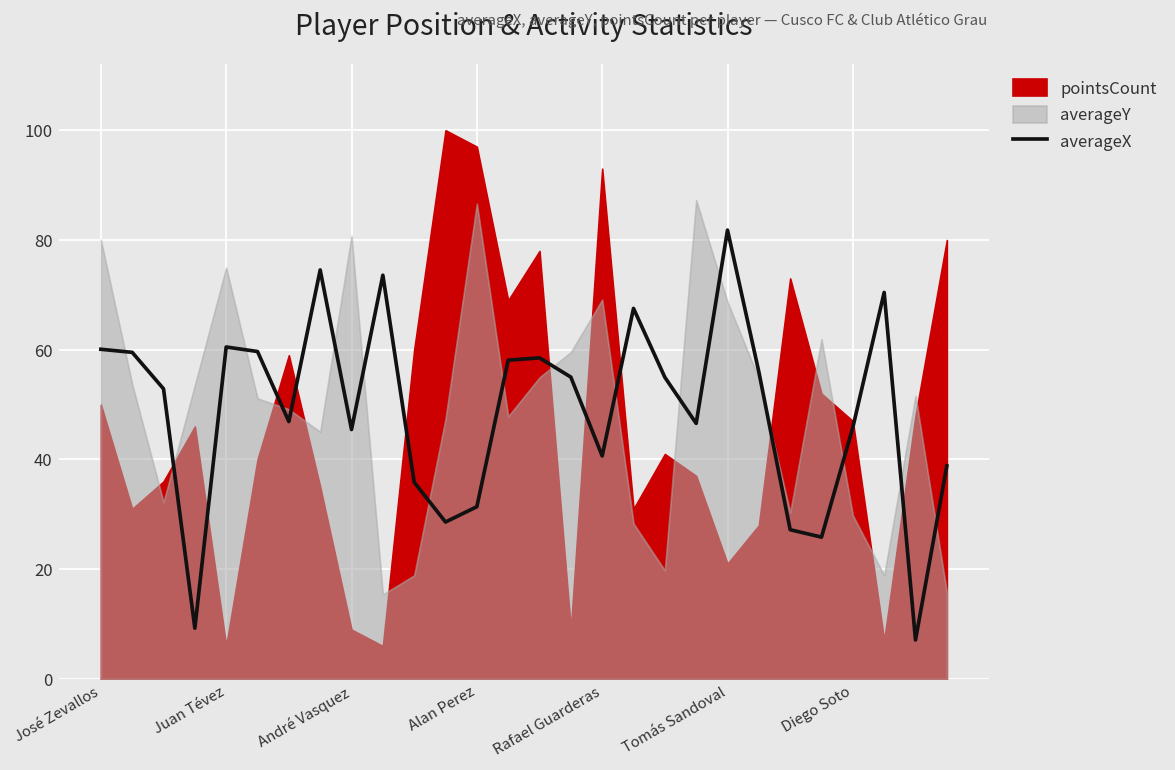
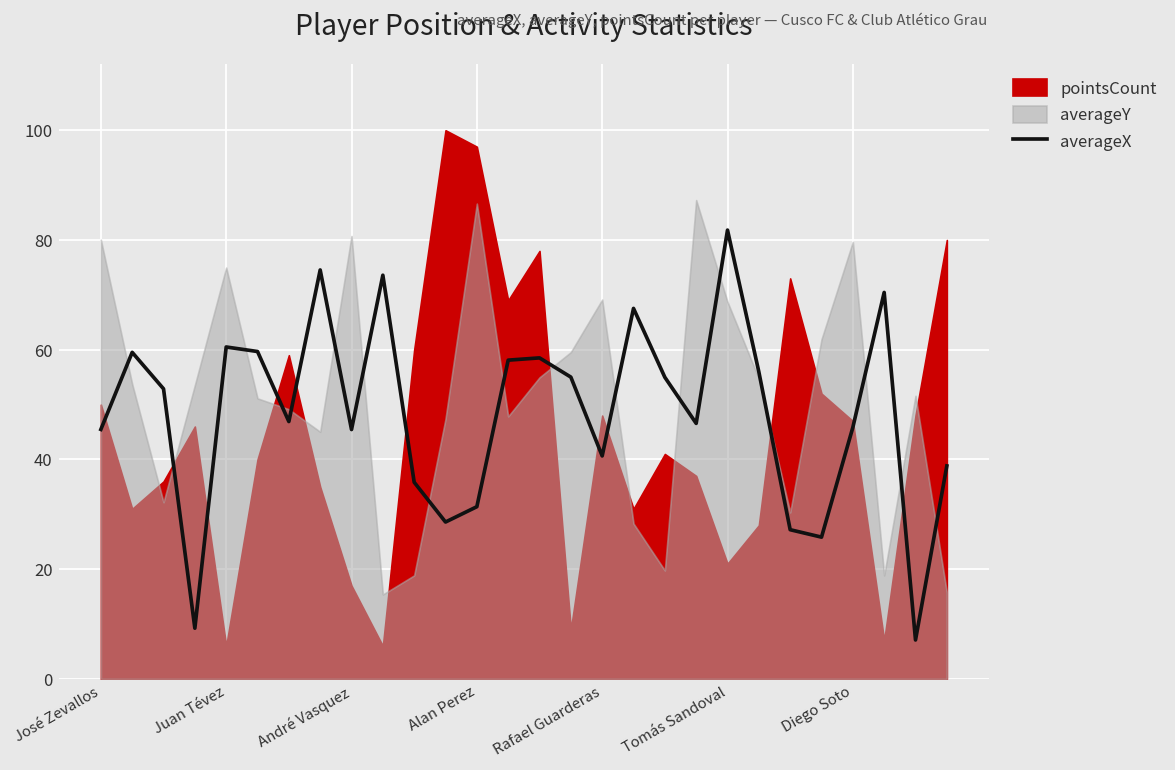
averageX, José Zevallos: 60 -> 45
pointsCount, André Vasquez: 9 -> 17
pointsCount, Rafael Guarderas: 93 -> 48
averageY, Diego Soto: 30 -> 80
